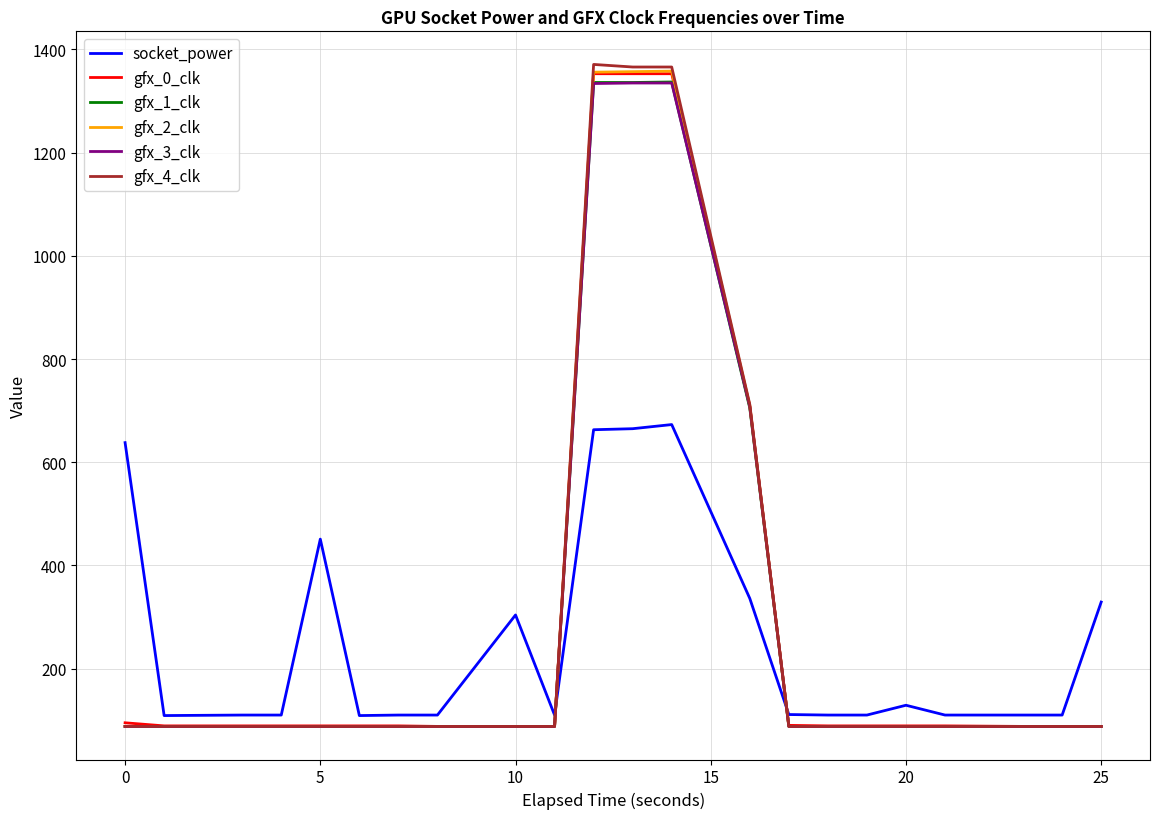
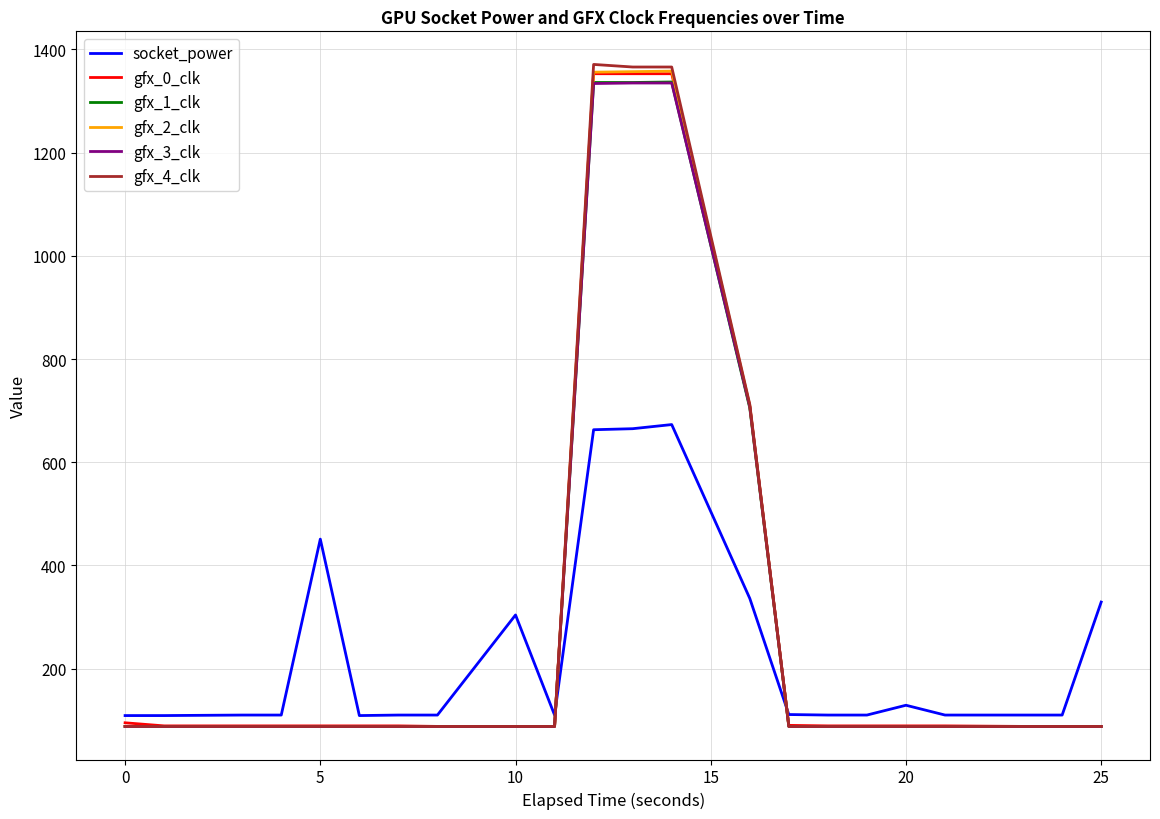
socket_power, 0: 640 -> 110
